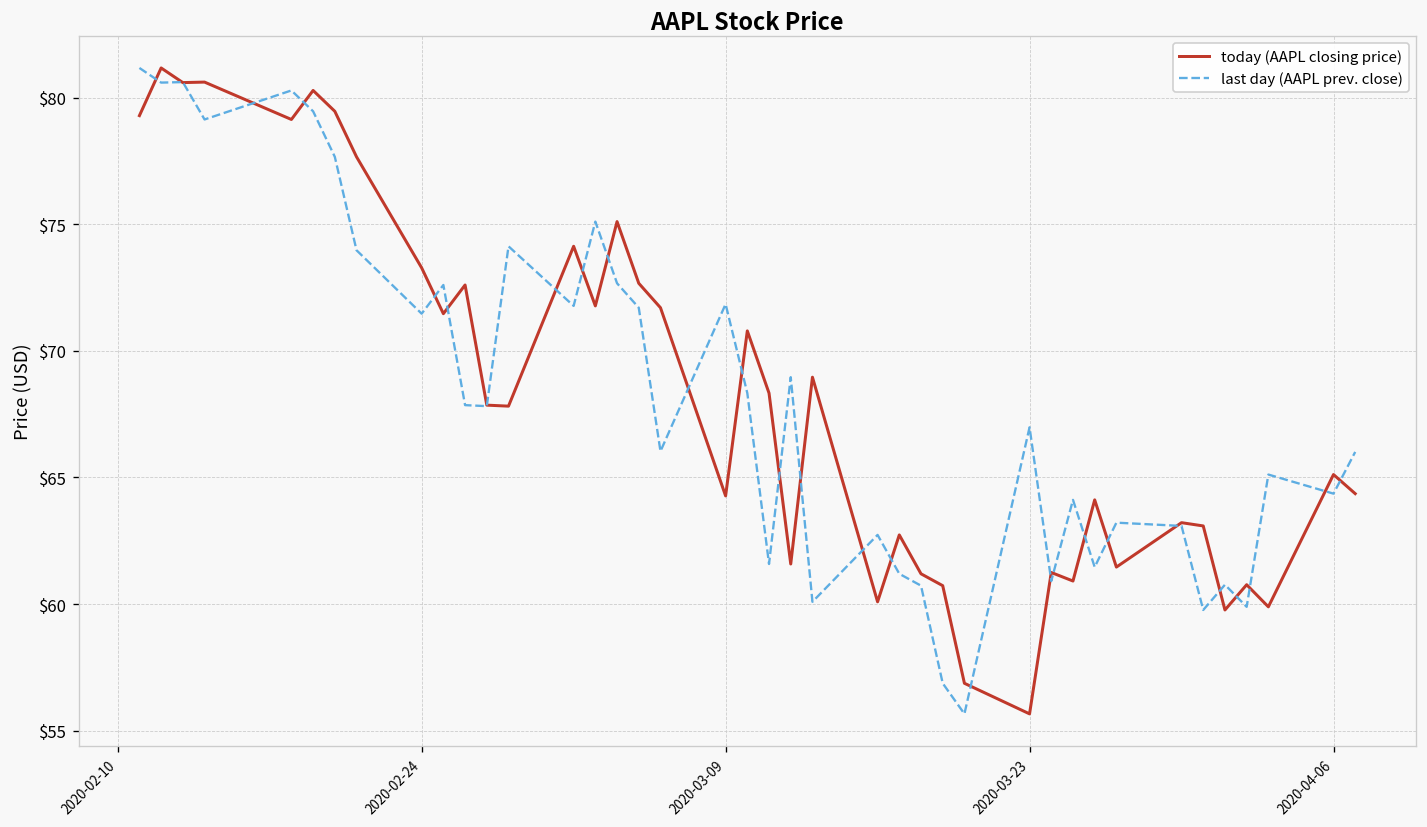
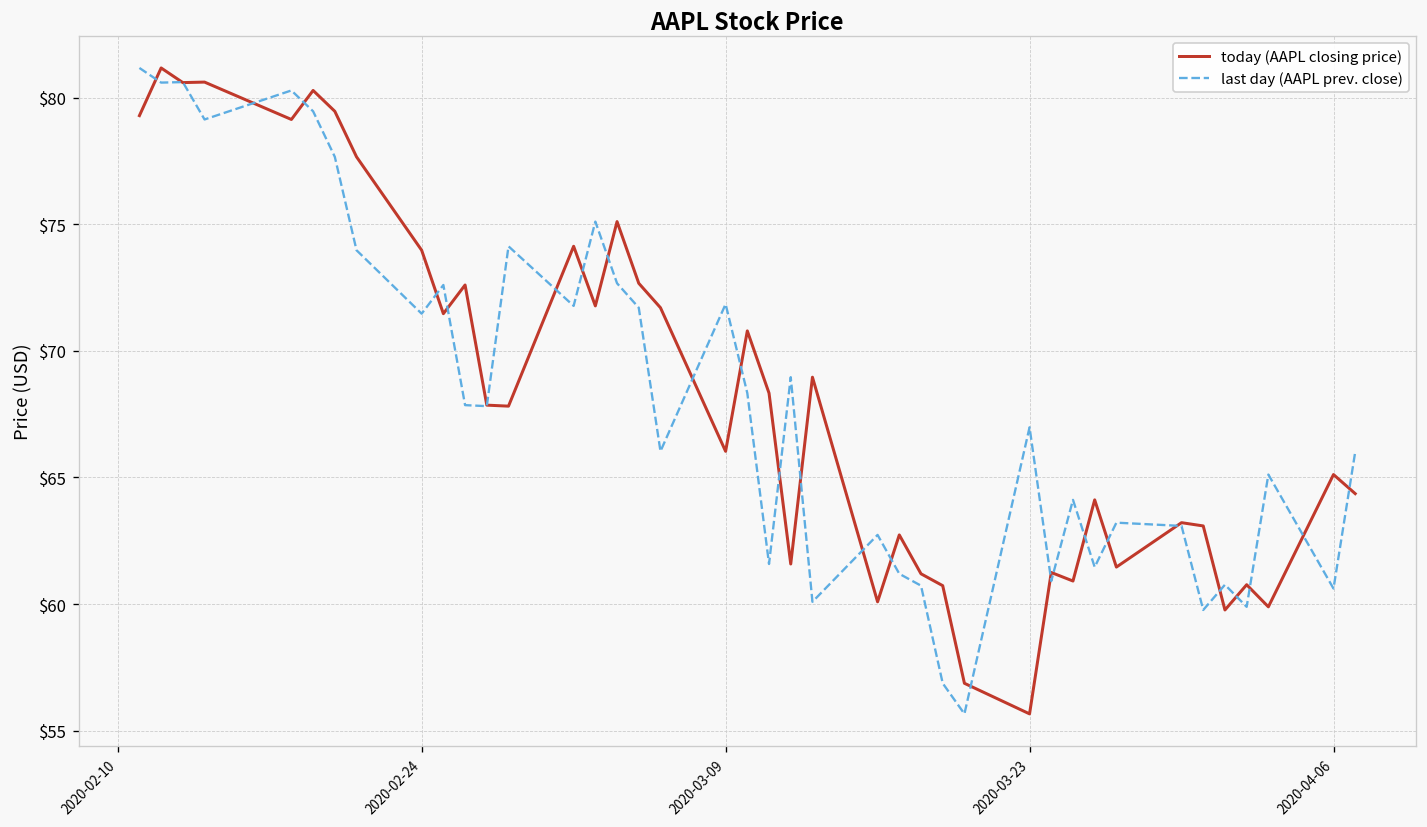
today (AAPL closing price), 2020-02-24: $73.3 -> $74.0
today (AAPL closing price), 2020-03-09: $64.3 -> $66.0
last day (AAPL prev. close), 2020-04-06: $64.4 -> $60.6
